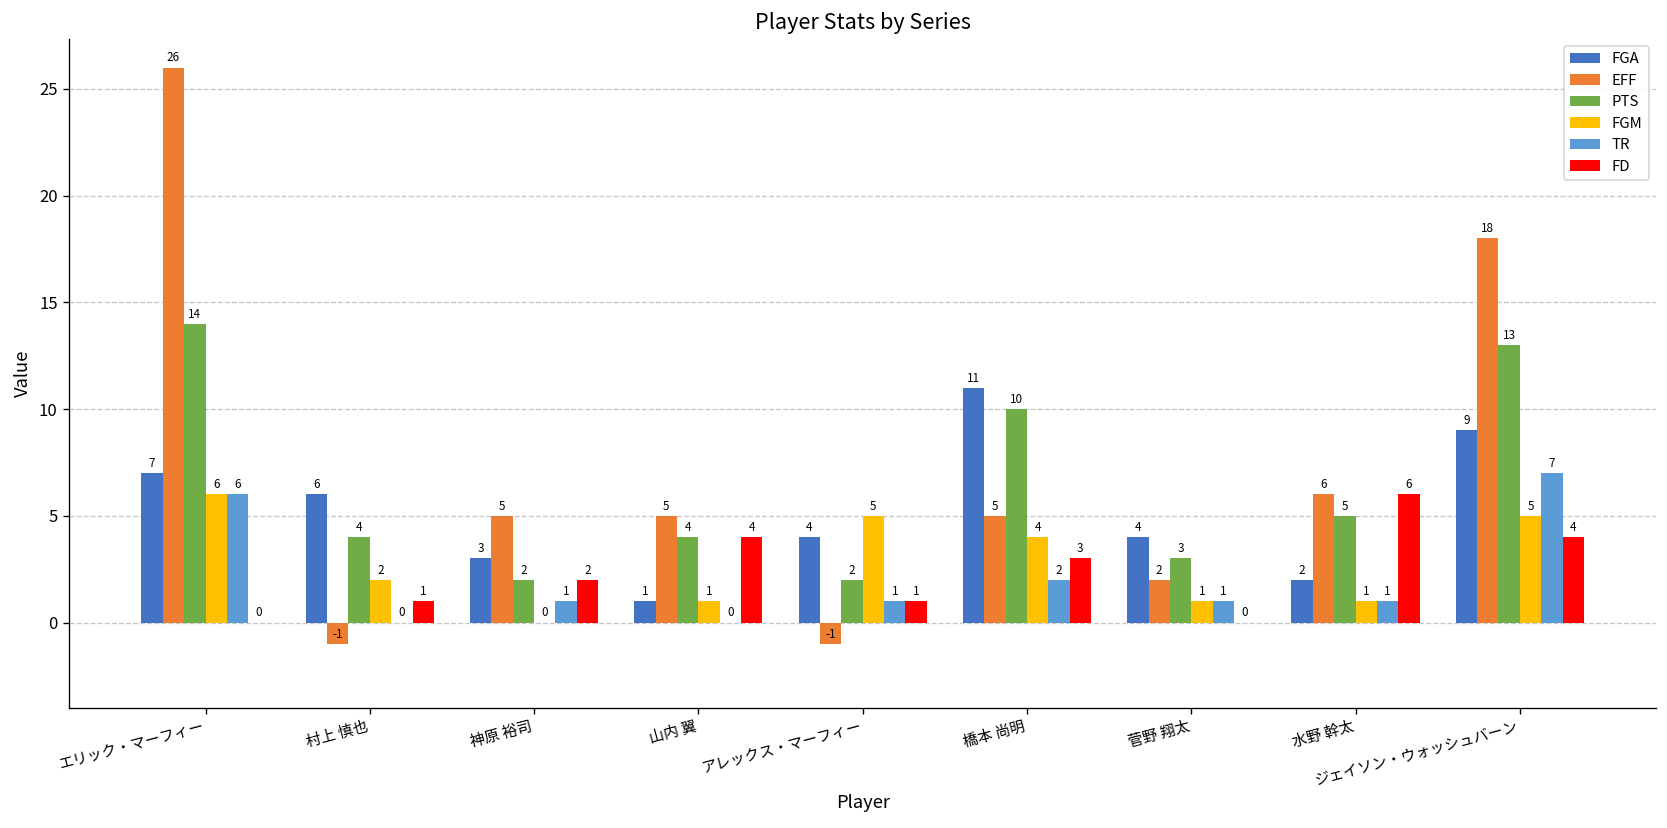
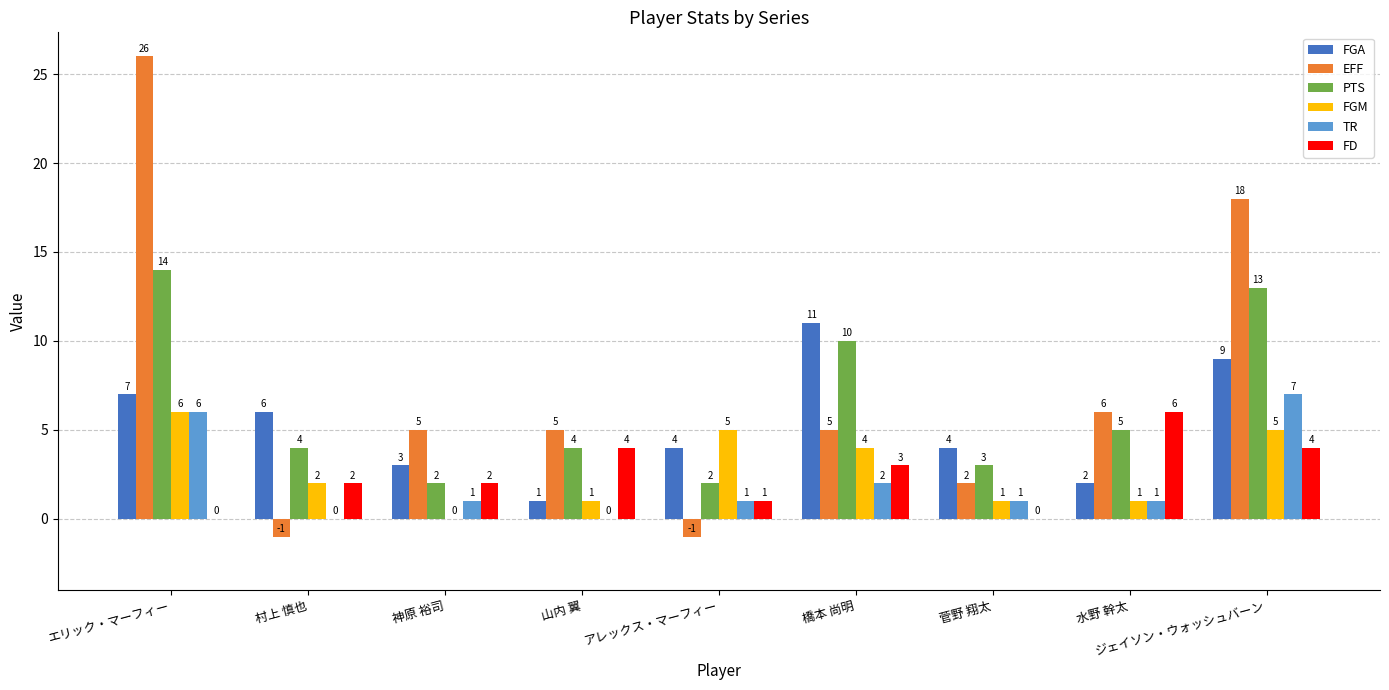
FD, 村上 慎也: 1 -> 2
